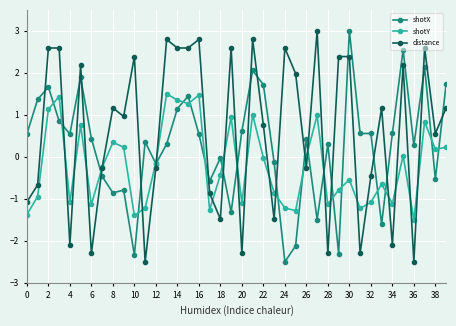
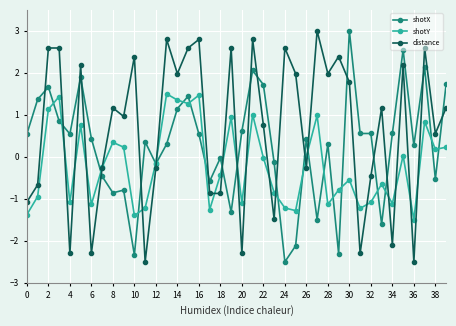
distance, 4: -2.1 -> -2.3
distance, 14: 2.6 -> 2.0
distance, 18: -1.5 -> -0.9
distance, 28: -2.3 -> 2.0
distance, 30: 2.4 -> 1.8
